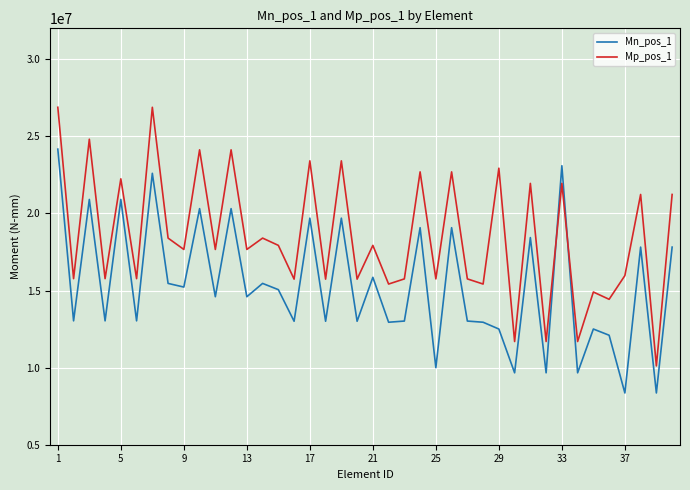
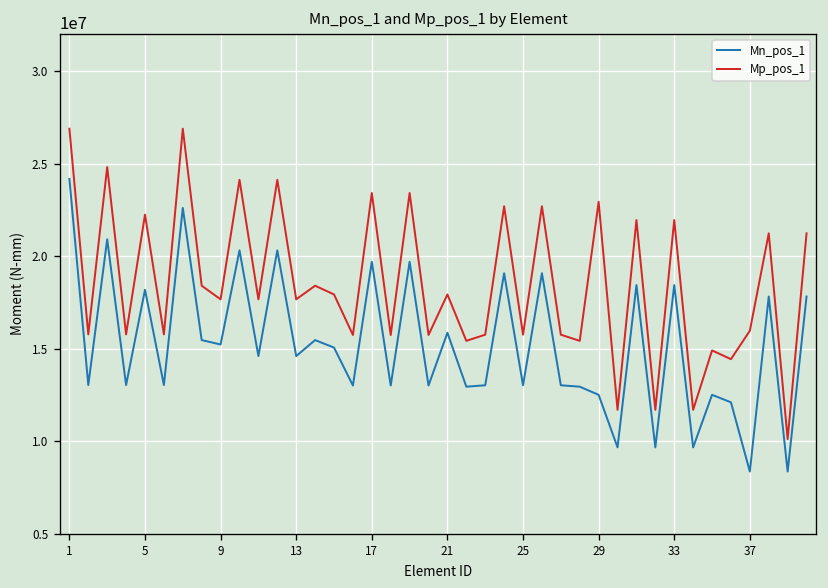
Mn_pos_1, 5: 20900000 -> 18200000
Mn_pos_1, 25: 10000000 -> 13000000
Mn_pos_1, 33: 23100000 -> 18400000
